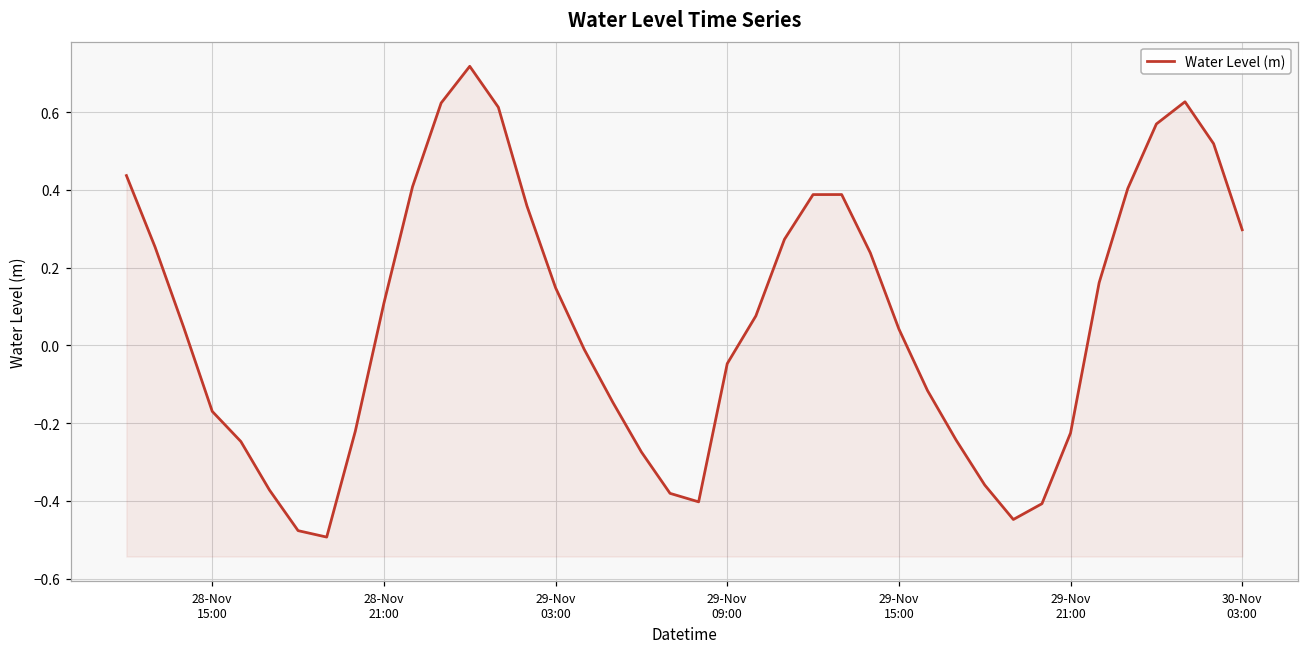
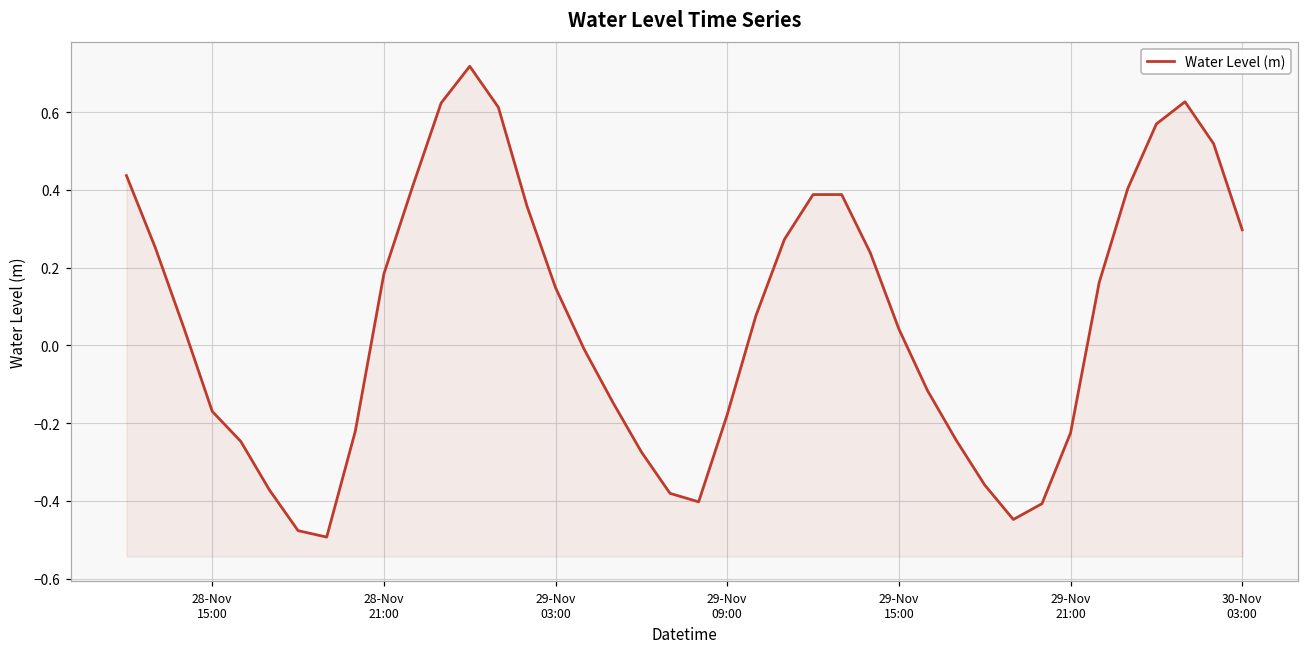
28-Nov 21:00: 0.11 -> 0.18
29-Nov 09:00: -0.05 -> -0.18
